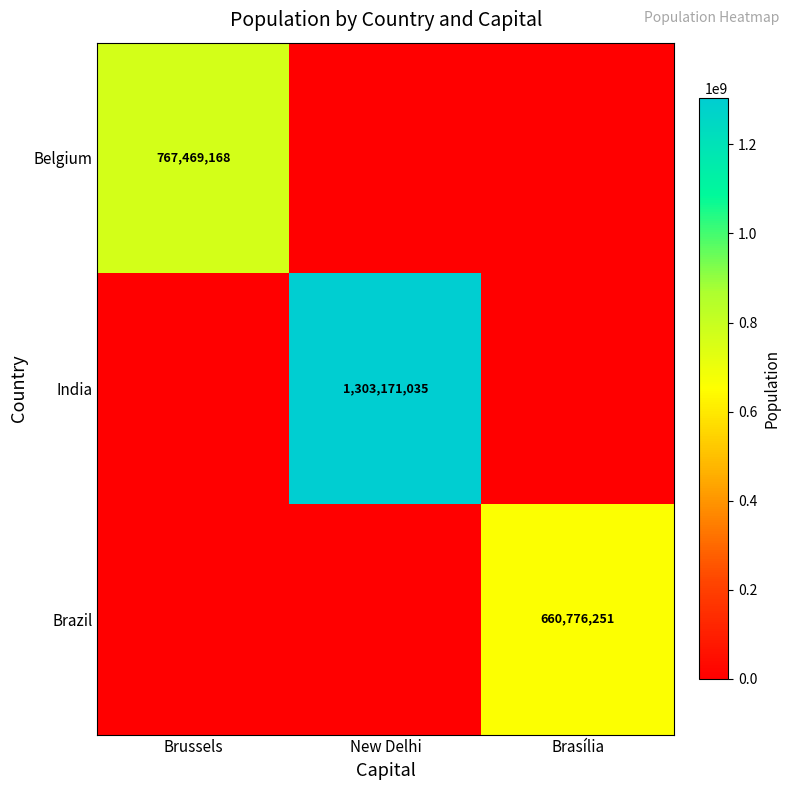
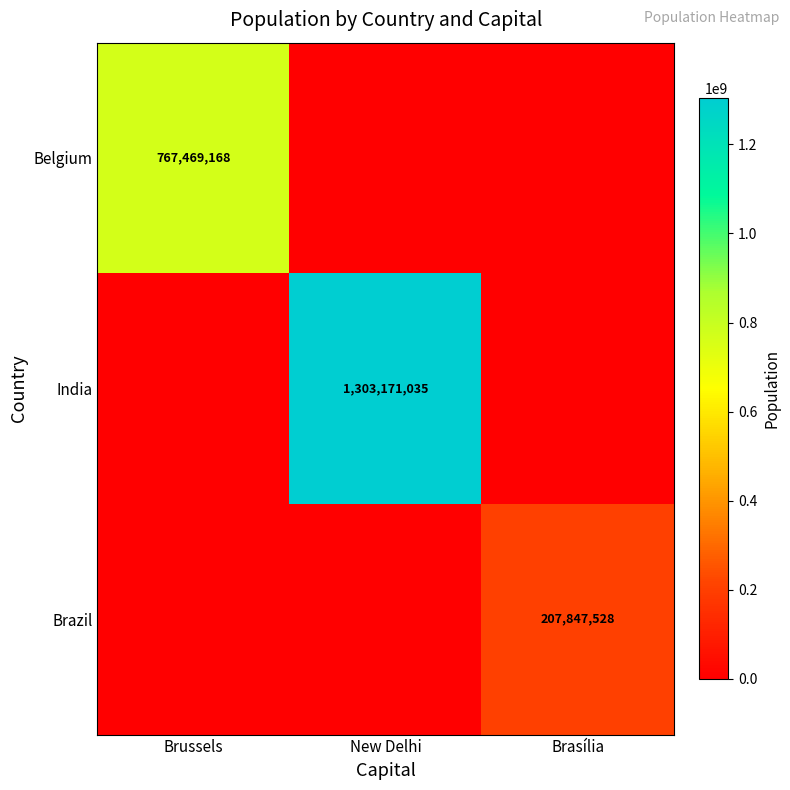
Brazil, Brasília: 660,776,251 -> 207,847,528
